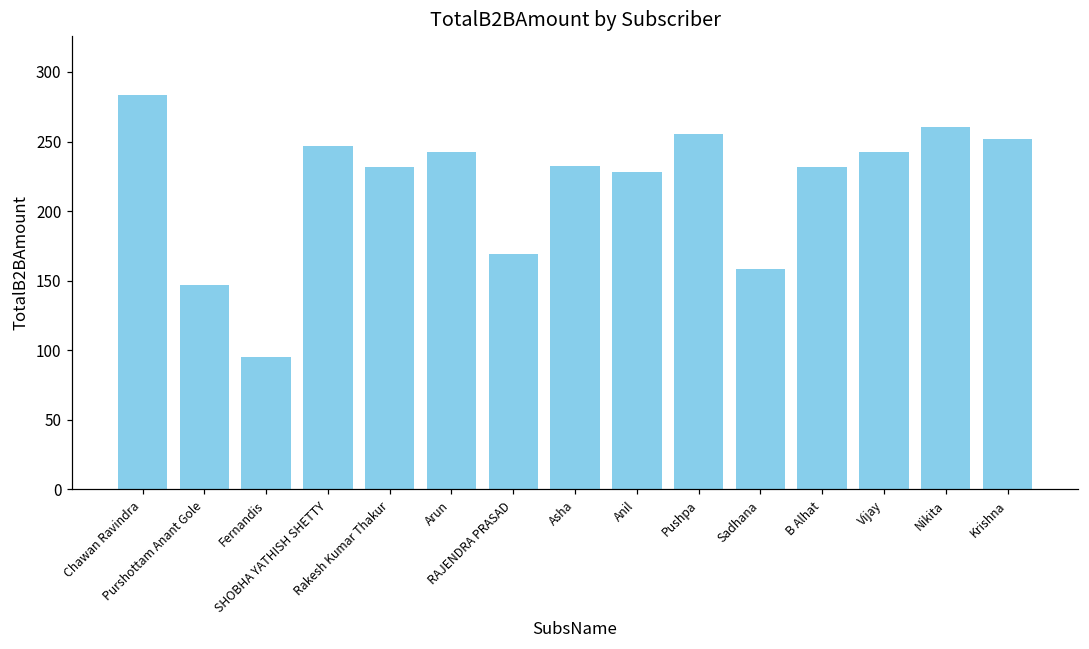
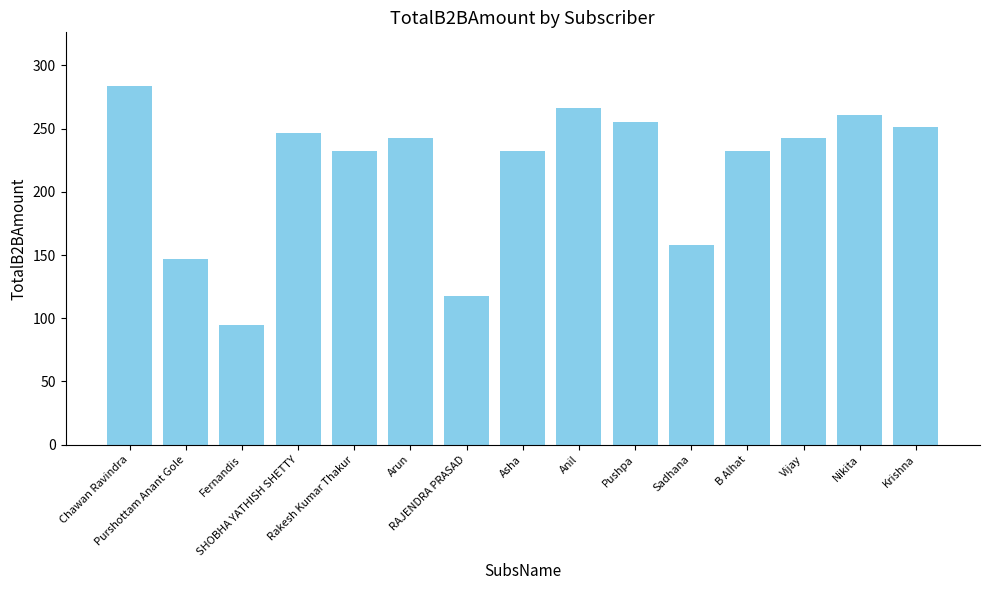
RAJENDRA PRASAD: 169 -> 118
Anil: 228 -> 266
